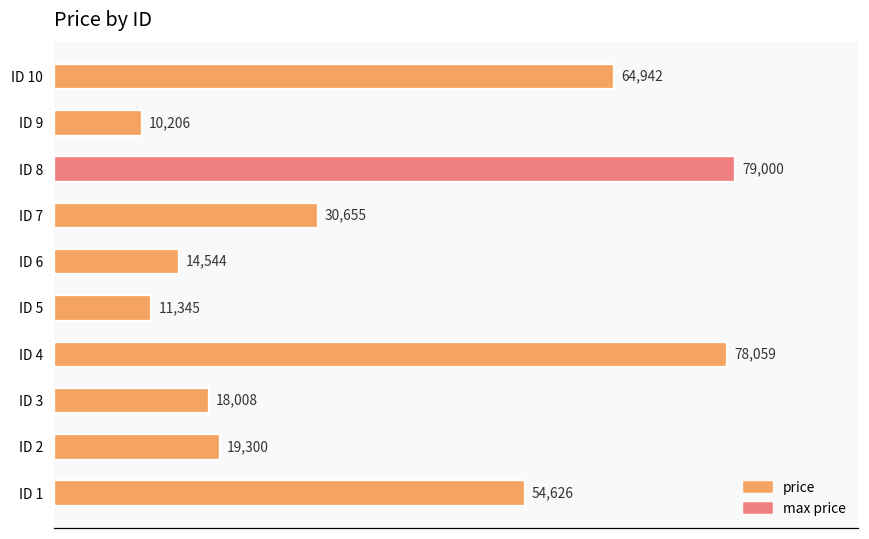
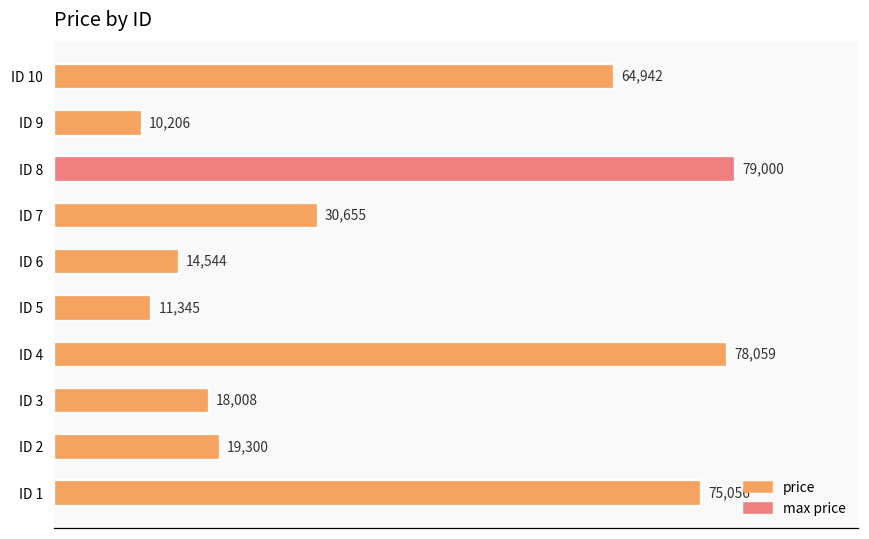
ID 1: 54,626 -> 75,056
